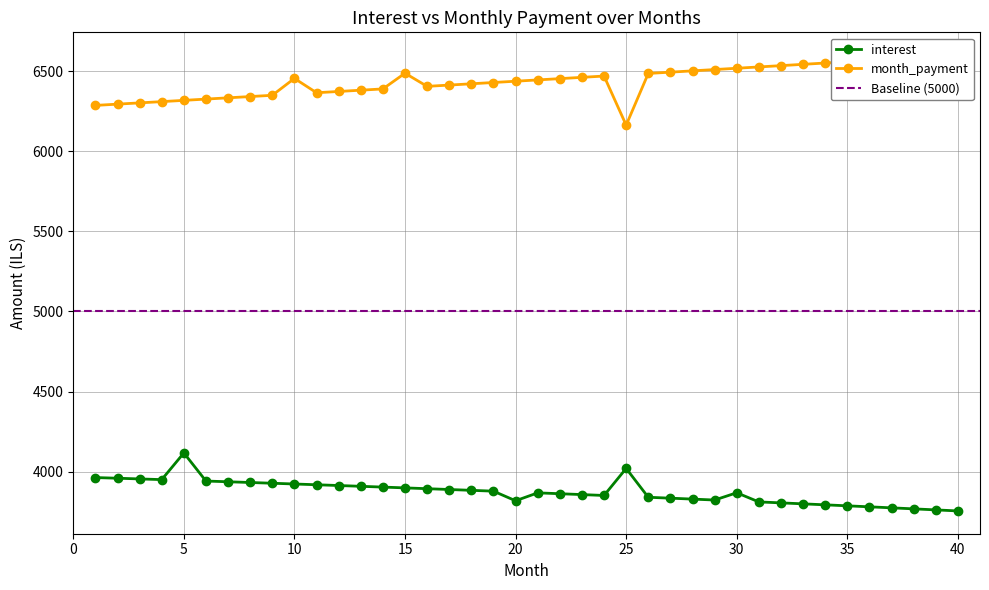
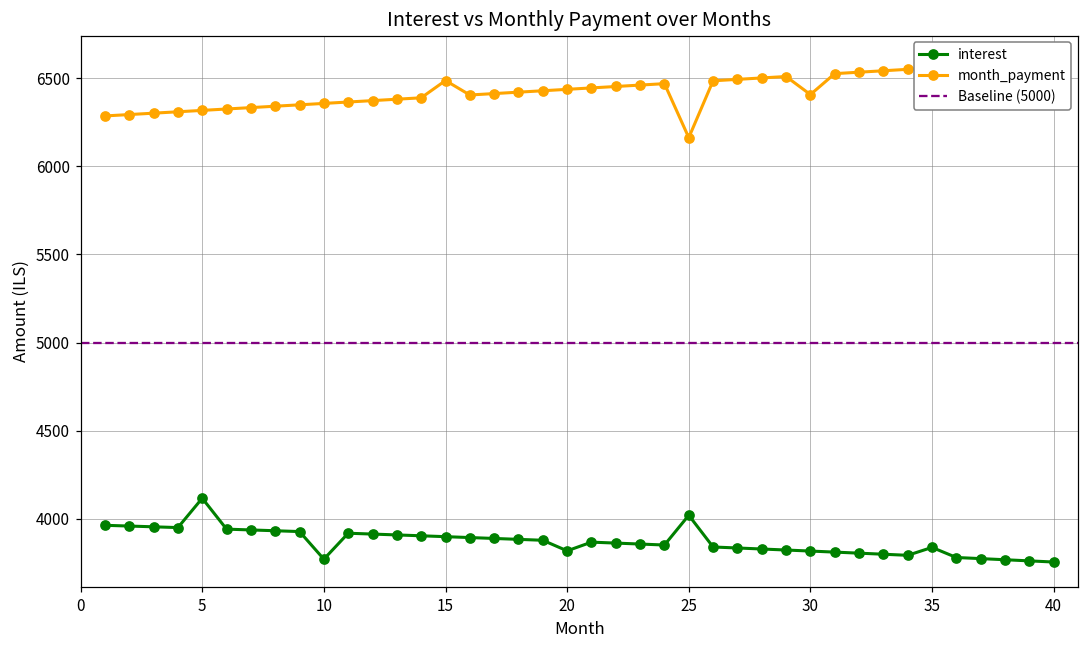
interest, 10: 3920 -> 3770
month_payment, 10: 6450 -> 6360
interest, 30: 3870 -> 3820
month_payment, 30: 6520 -> 6410
interest, 35: 3790 -> 3840
